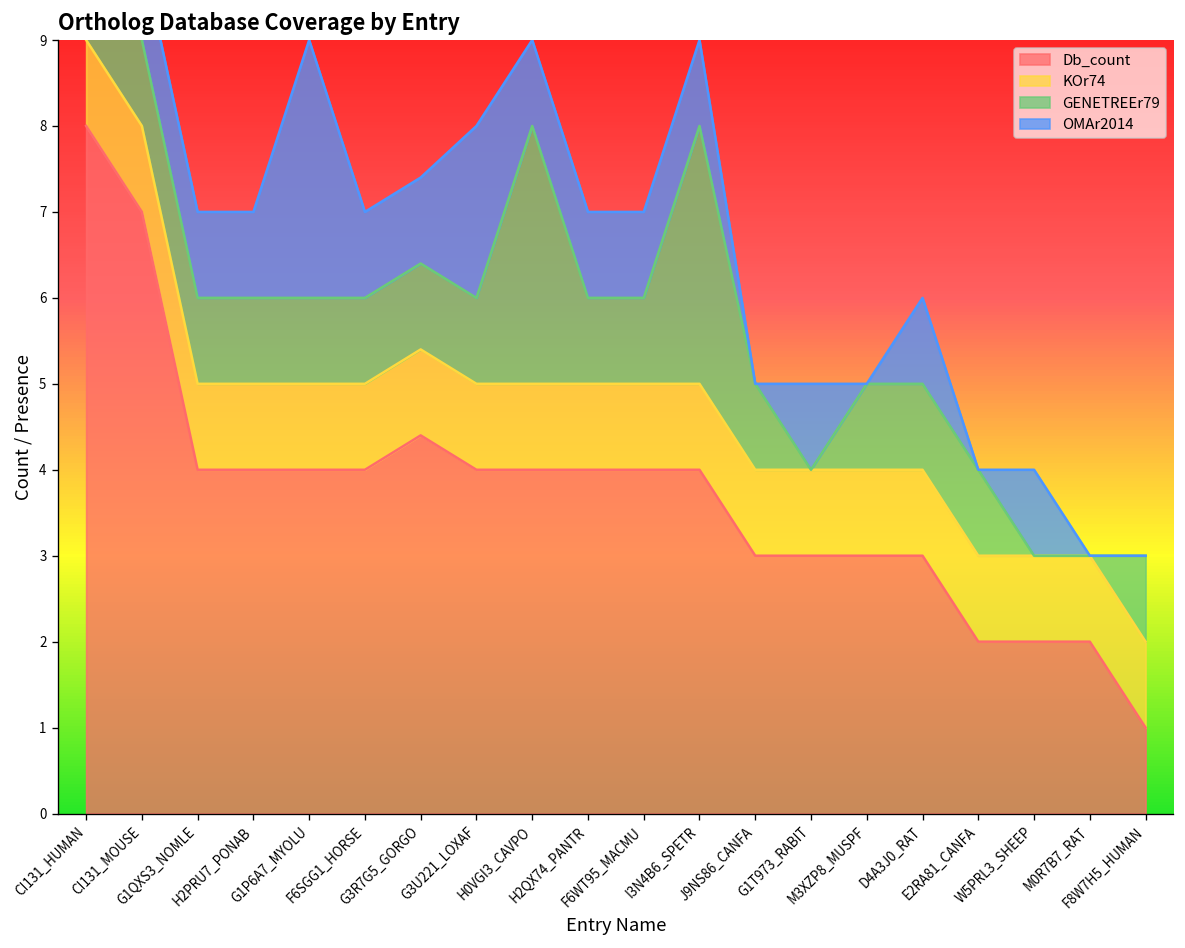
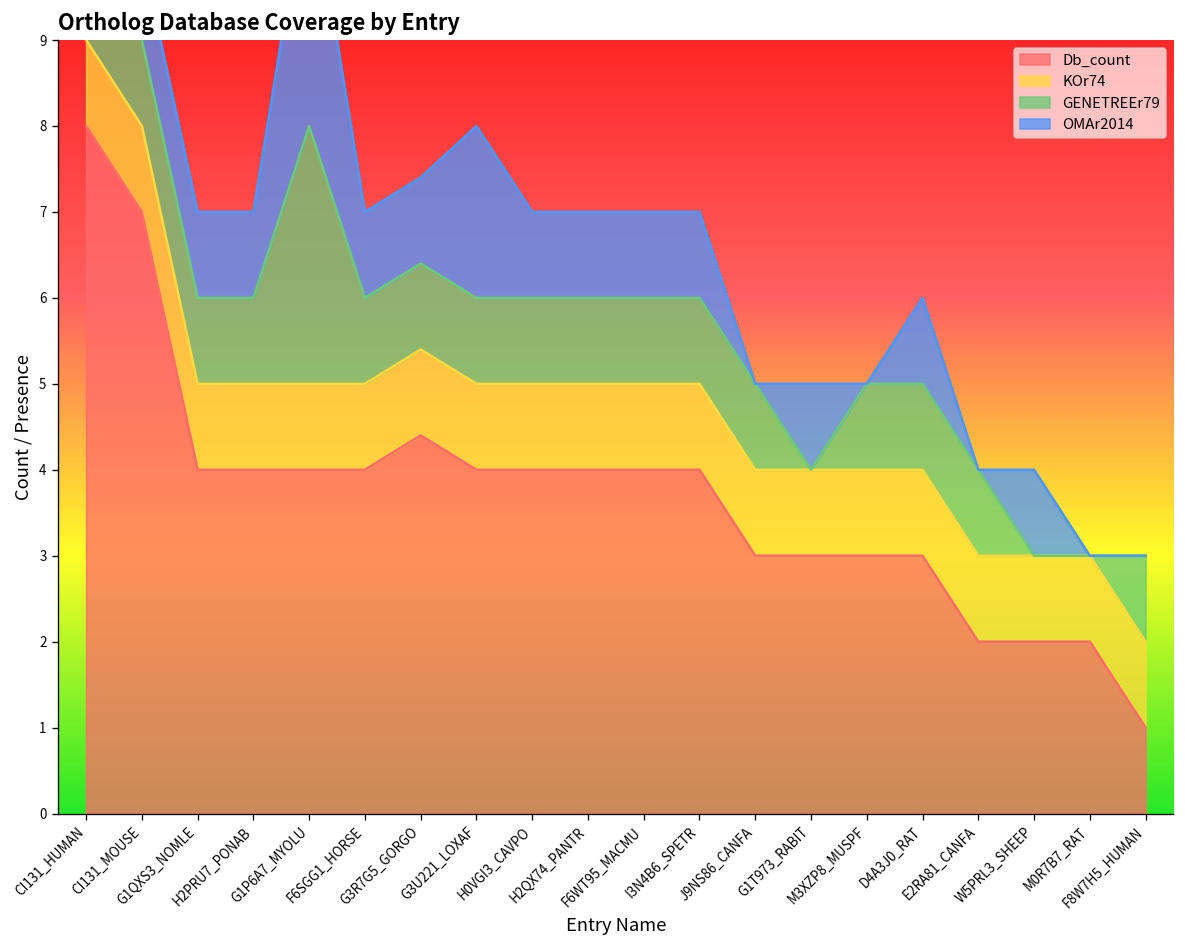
GENETREEr79, G1P6A7_MYOLU: 1 -> 3
GENETREEr79, H0VGI3_CAVPO: 3 -> 1
GENETREEr79, I3N4B6_SPETR: 3 -> 1
